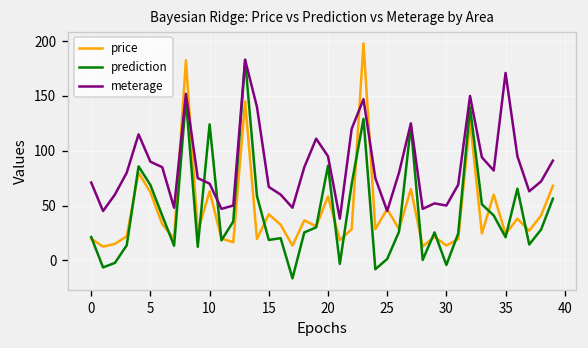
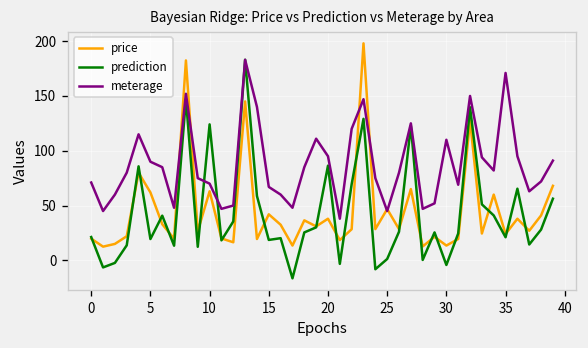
prediction, 5: 70 -> 20
price, 20: 60 -> 40
meterage, 30: 50 -> 110
